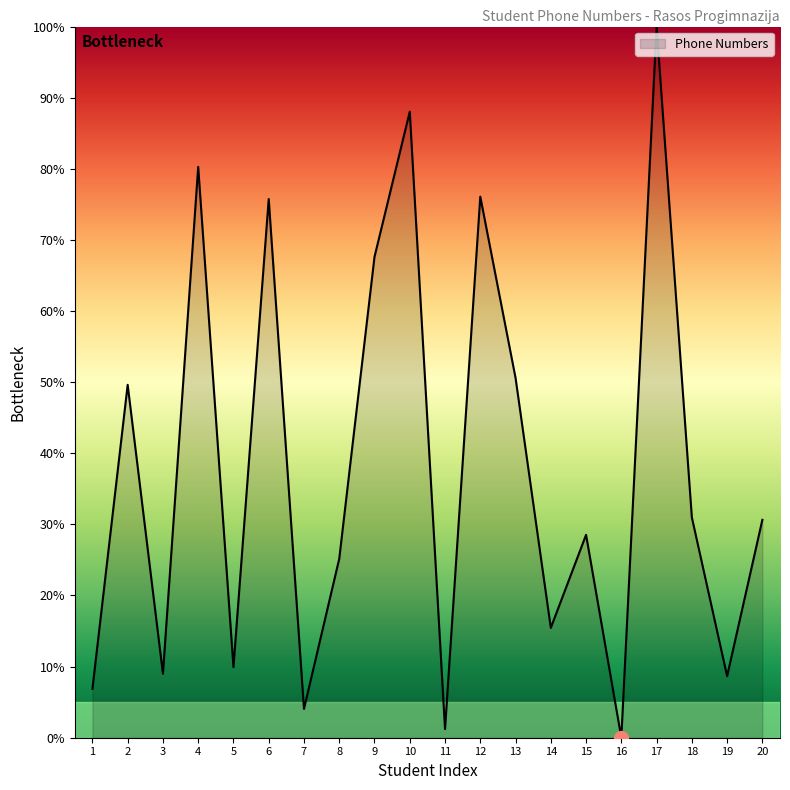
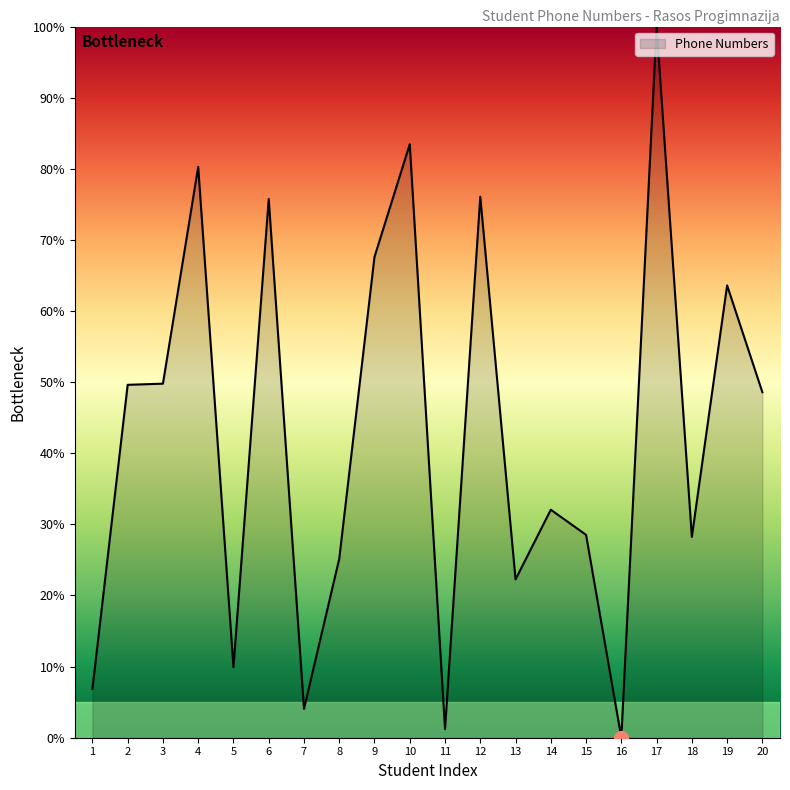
Phone Numbers, 3: 9% -> 50%
Phone Numbers, 10: 88% -> 83%
Phone Numbers, 13: 51% -> 22%
Phone Numbers, 14: 15% -> 32%
Phone Numbers, 18: 31% -> 28%
Phone Numbers, 19: 9% -> 64%
Phone Numbers, 20: 31% -> 49%
